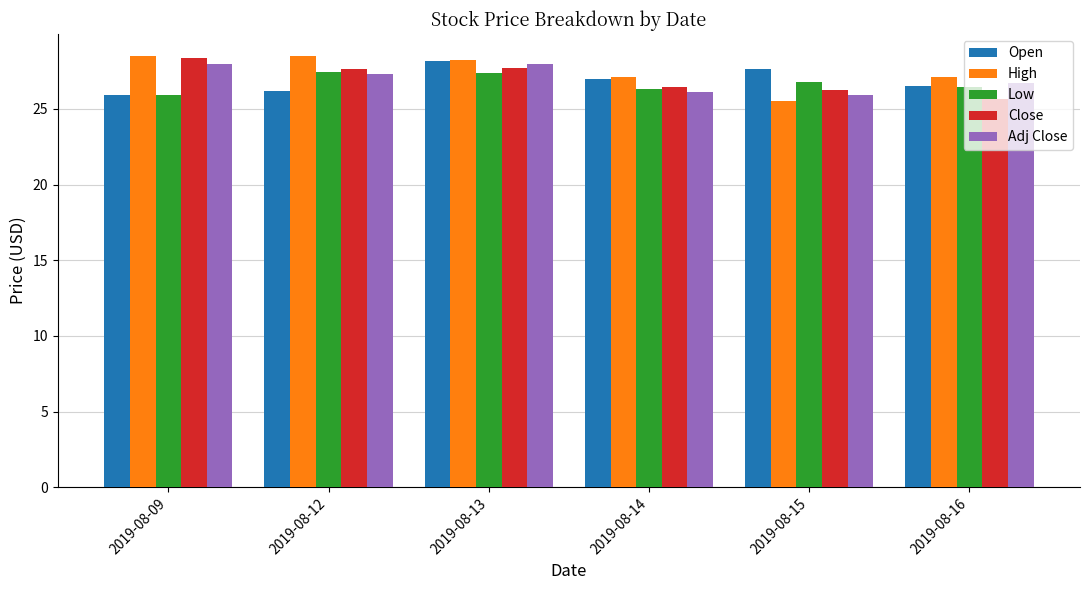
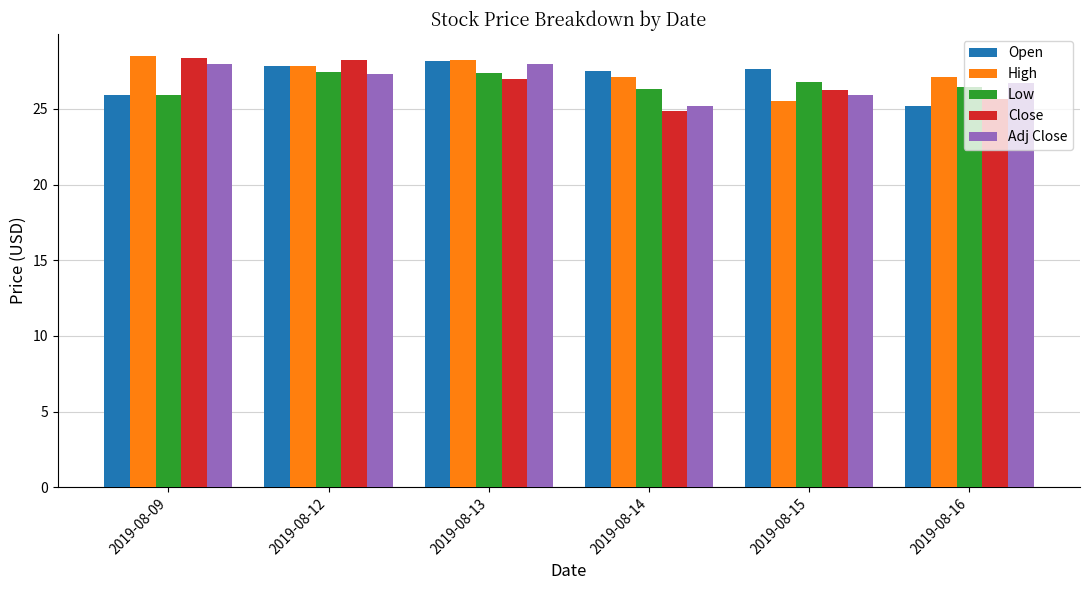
Open, 2019-08-12: 26.2 -> 27.8
High, 2019-08-12: 28.5 -> 27.9
Close, 2019-08-12: 27.6 -> 28.2
Close, 2019-08-13: 27.7 -> 27.0
Open, 2019-08-14: 26.9 -> 27.5
Close, 2019-08-14: 26.4 -> 24.9
Adj Close, 2019-08-14: 26.1 -> 25.2
Open, 2019-08-16: 26.5 -> 25.2
